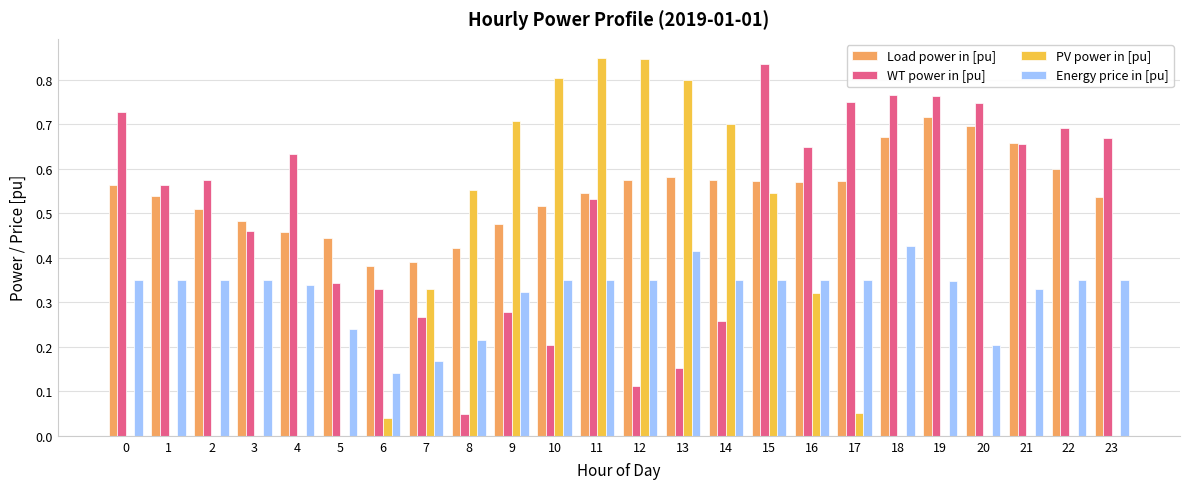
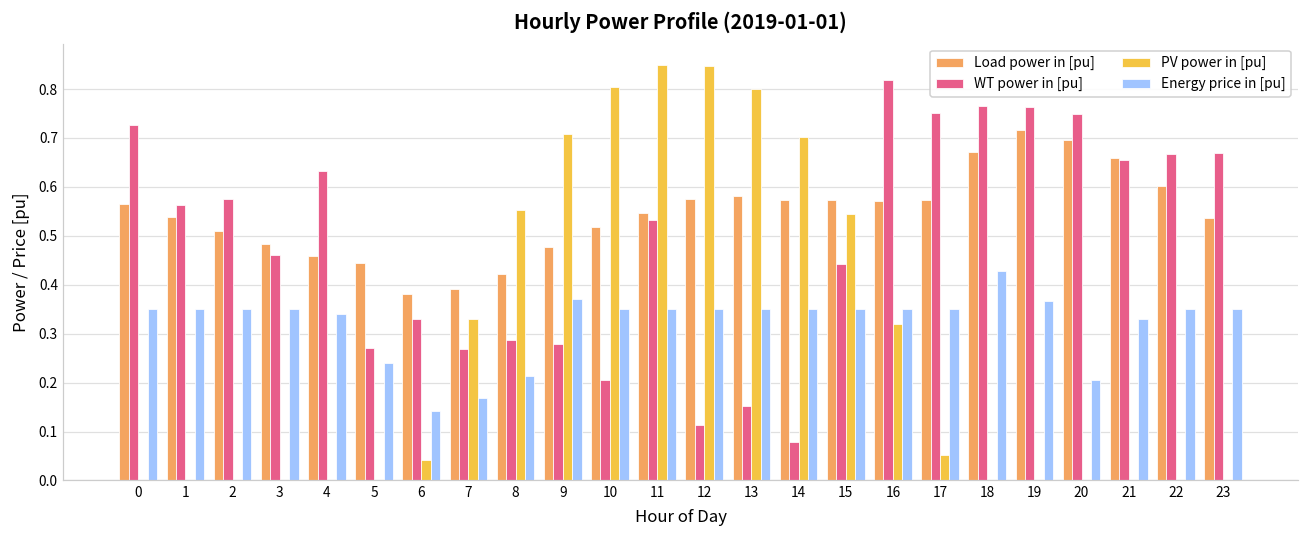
WT power in [pu], 5: 0.34 -> 0.27
WT power in [pu], 8: 0.05 -> 0.29
Energy price in [pu], 9: 0.32 -> 0.37
Energy price in [pu], 13: 0.42 -> 0.35
WT power in [pu], 14: 0.26 -> 0.08
WT power in [pu], 15: 0.84 -> 0.44
WT power in [pu], 16: 0.65 -> 0.82
Energy price in [pu], 19: 0.35 -> 0.37
WT power in [pu], 22: 0.69 -> 0.67
